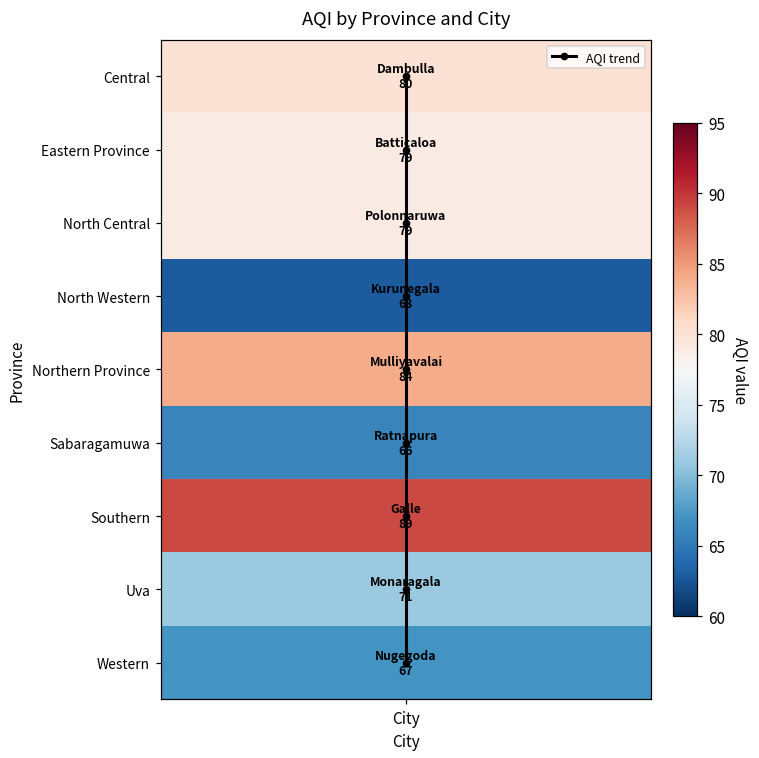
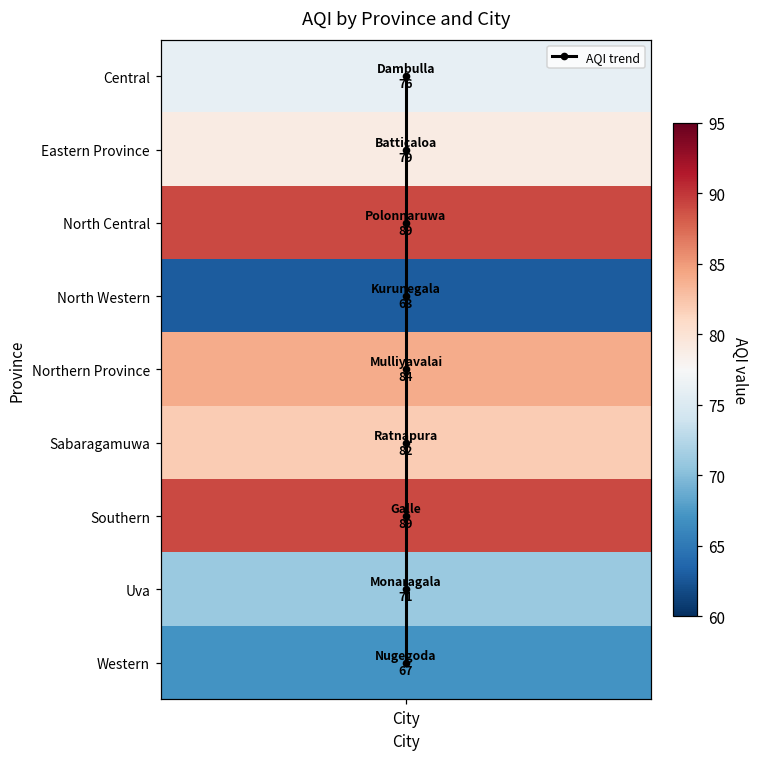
Central, City: 80 -> 76
North Central, City: 79 -> 89
Sabaragamuwa, City: 66 -> 82
